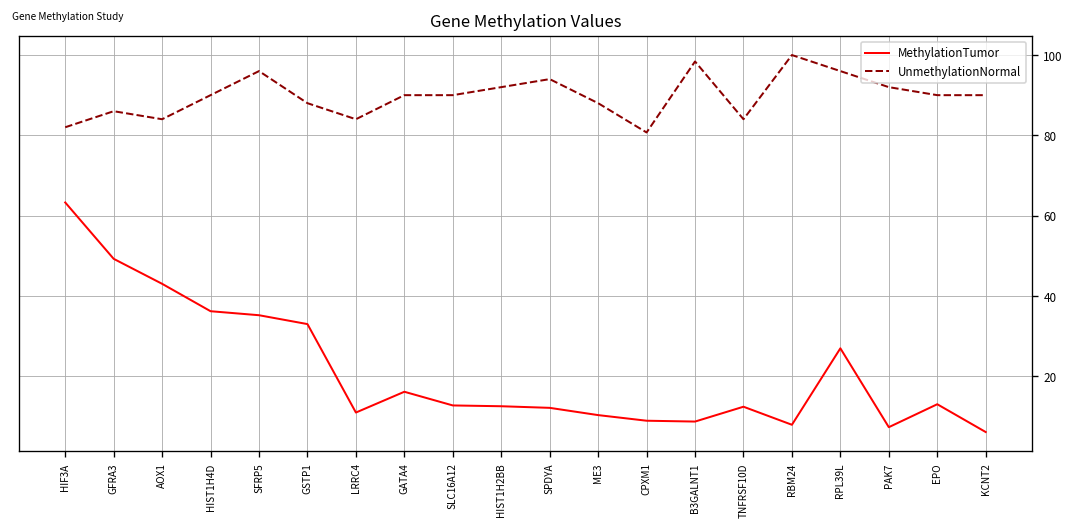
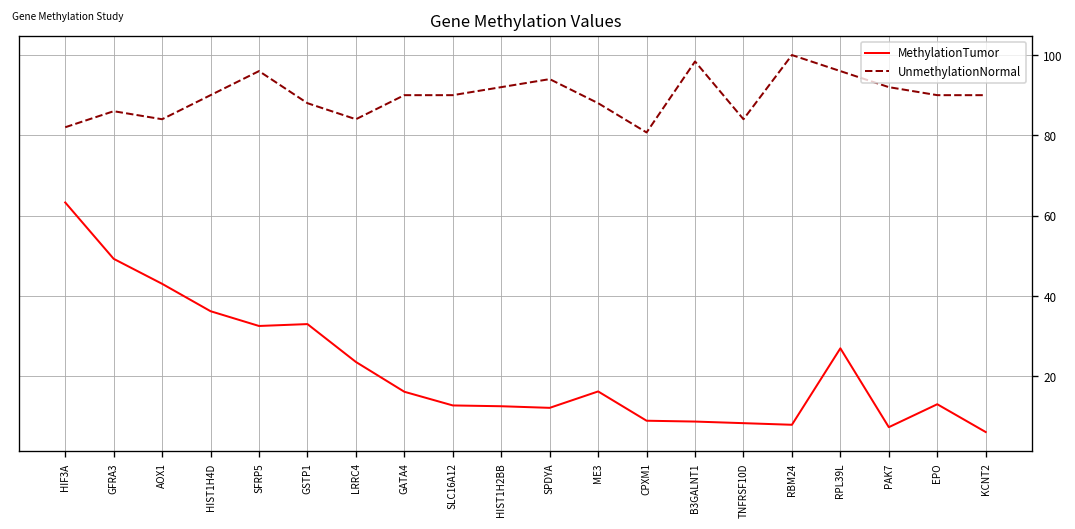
MethylationTumor, SFRP5: 35 -> 32
MethylationTumor, LRRC4: 11 -> 23
MethylationTumor, ME3: 10 -> 16
MethylationTumor, TNFRSF10D: 12 -> 8
